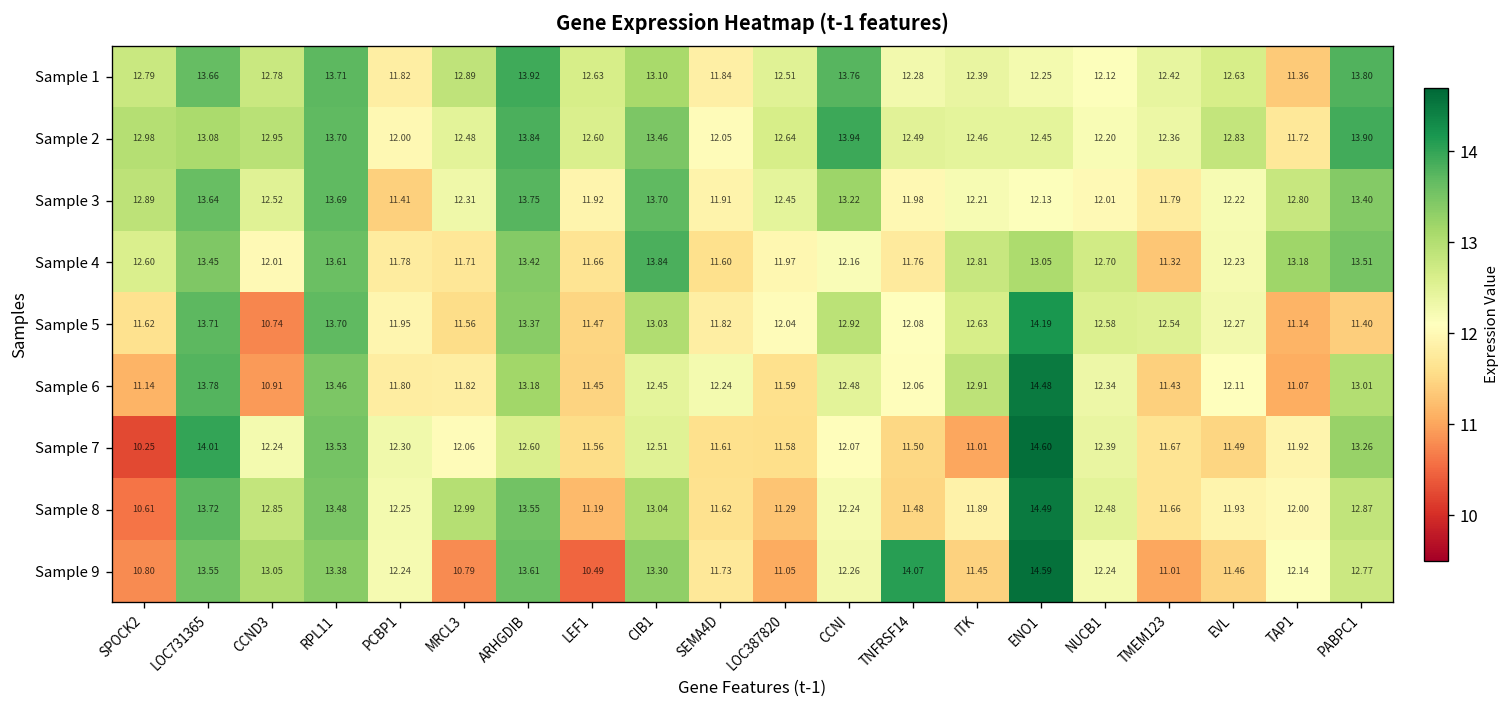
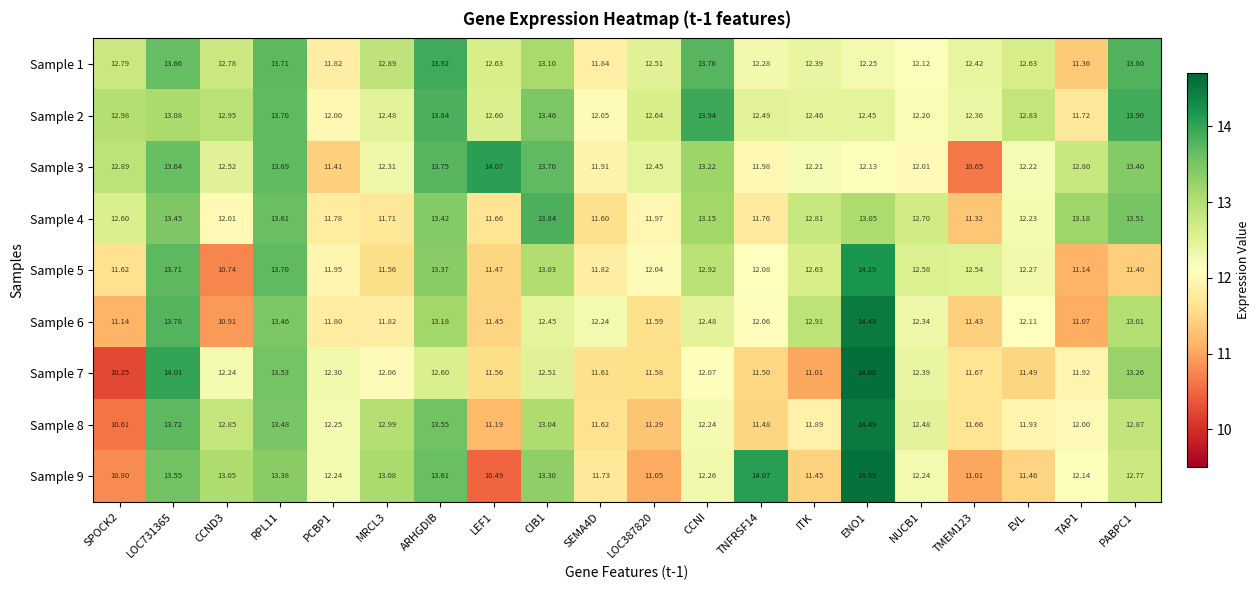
Sample 3, LEF1: 11.92 -> 14.07
Sample 3, TMEM123: 11.79 -> 10.65
Sample 4, CCNI: 12.16 -> 13.15
Sample 9, MRCL3: 10.79 -> 13.08
